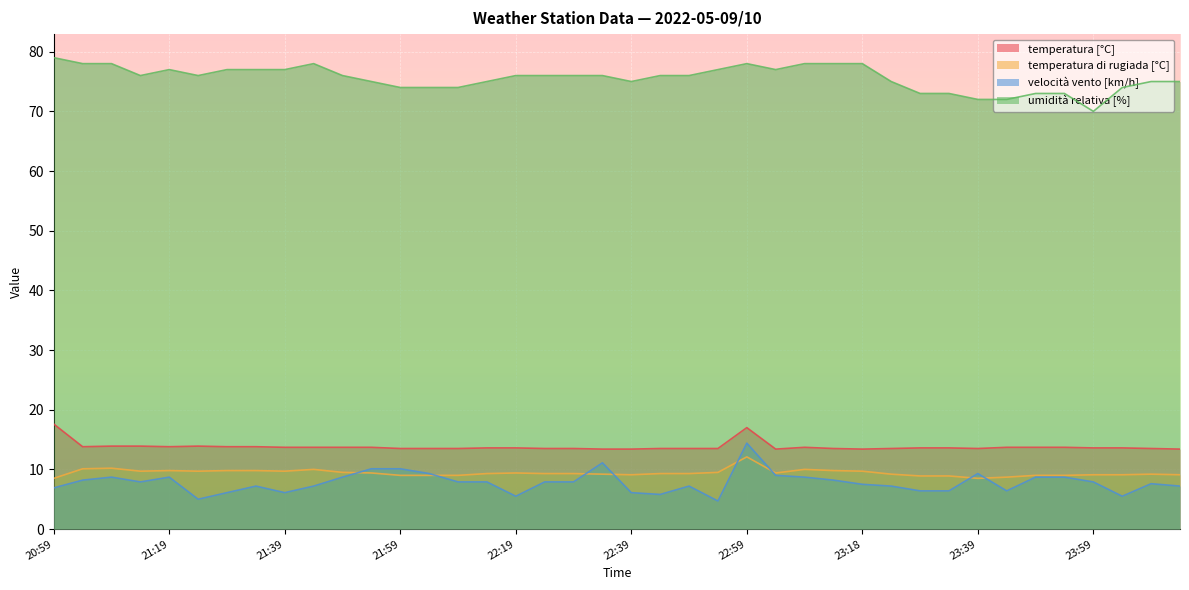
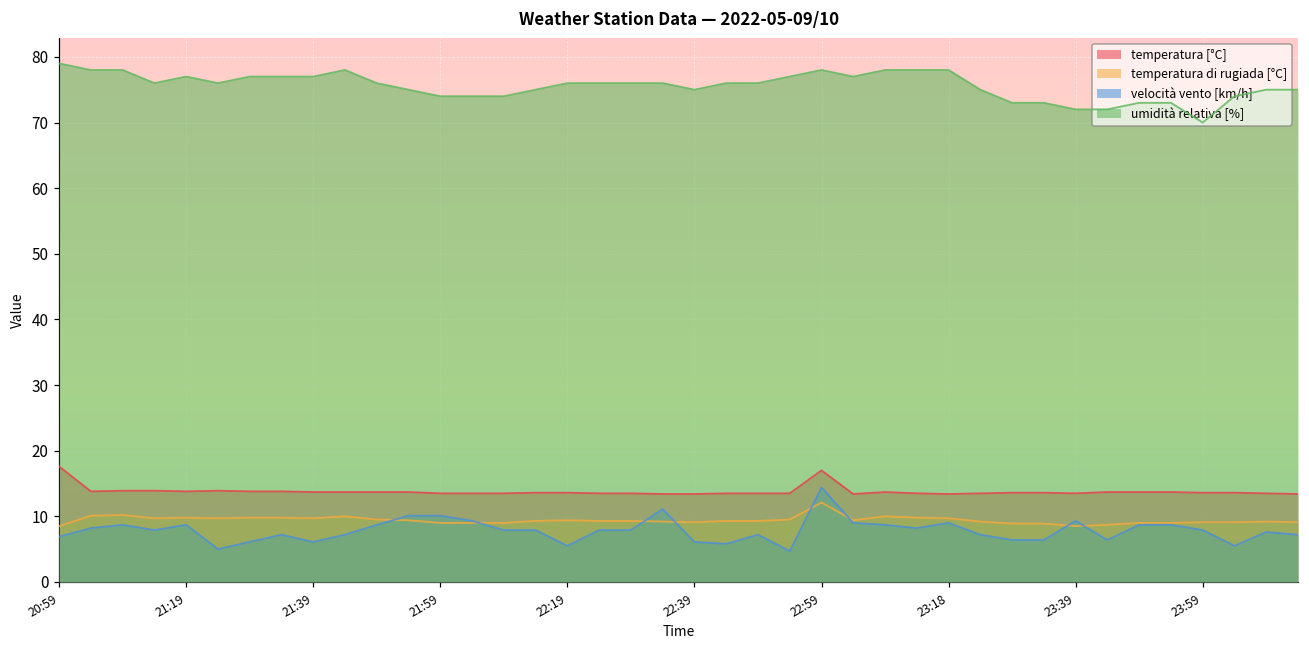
velocità vento [km/h], 23:18: 8 -> 9
